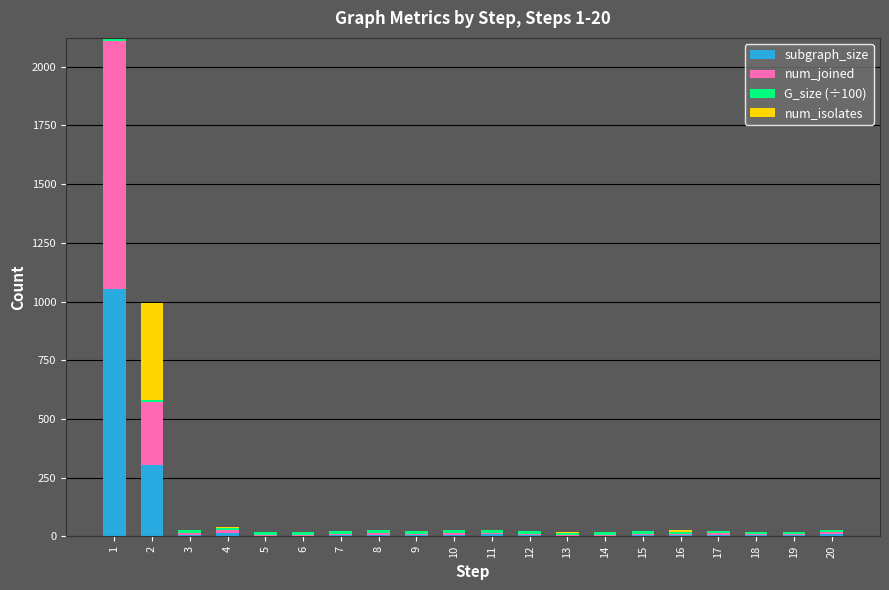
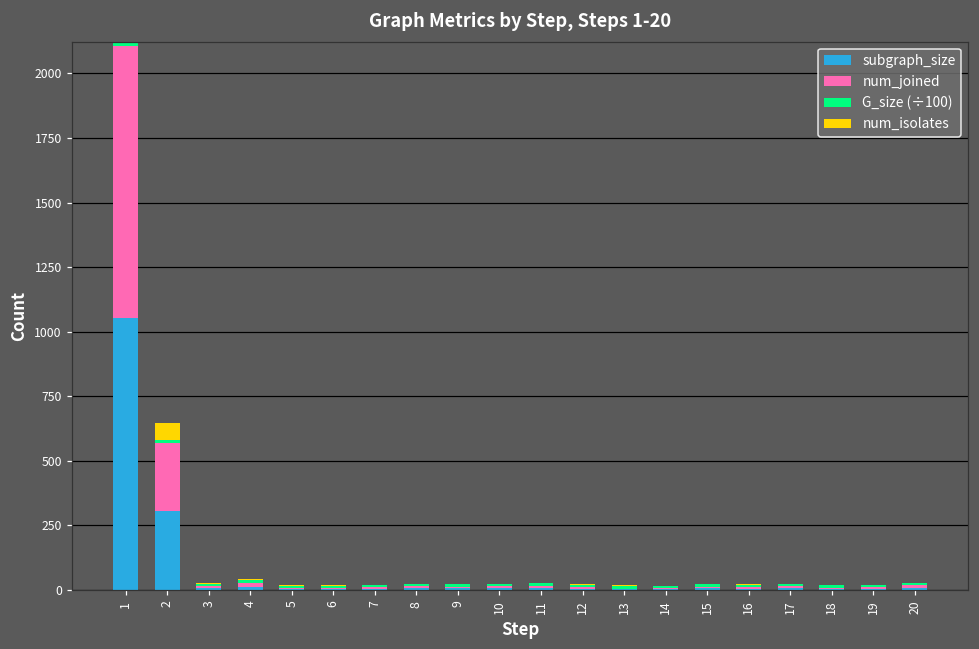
num_isolates, 2: 410 -> 70
